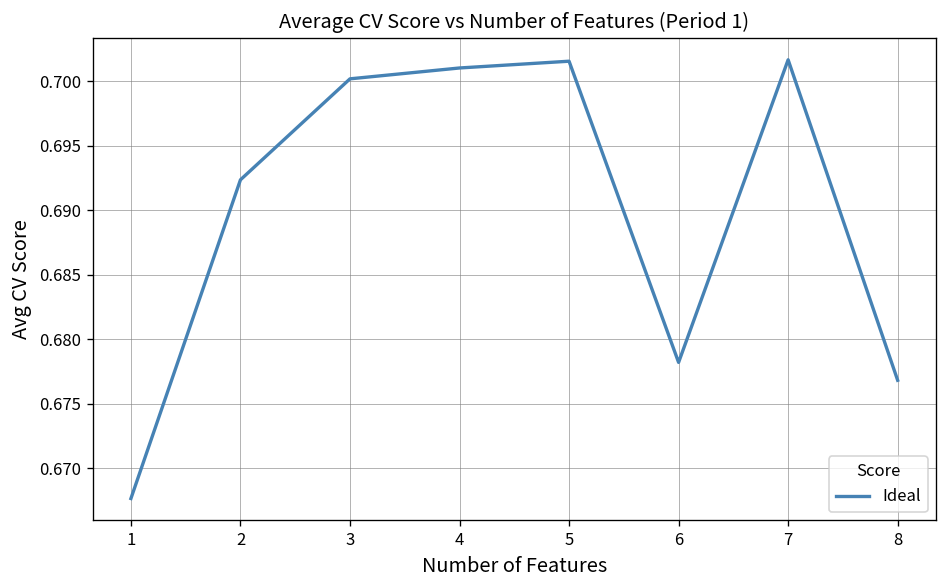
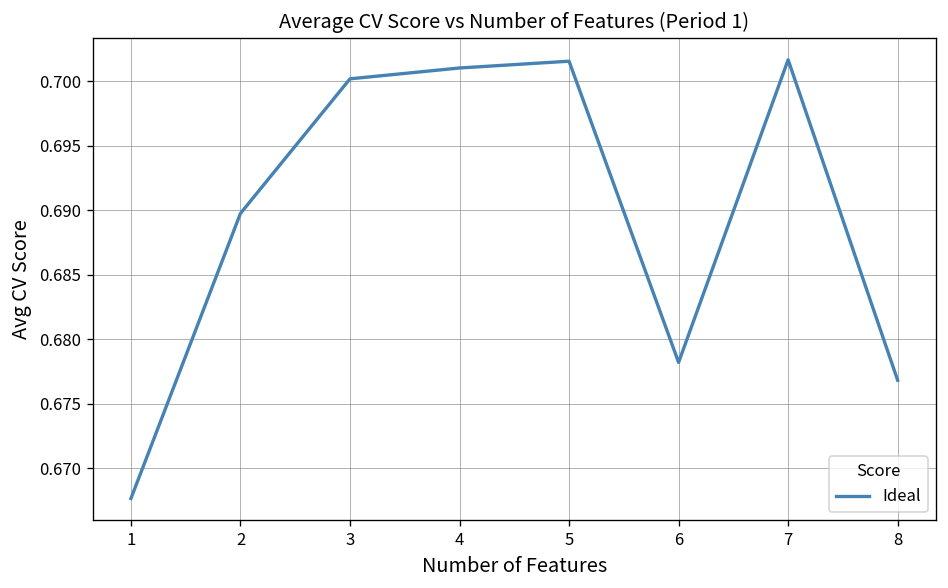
2: 0.6923 -> 0.6897
